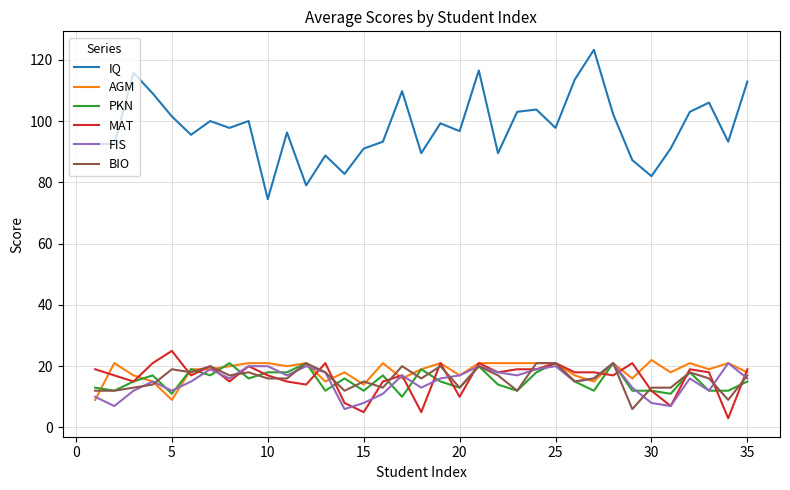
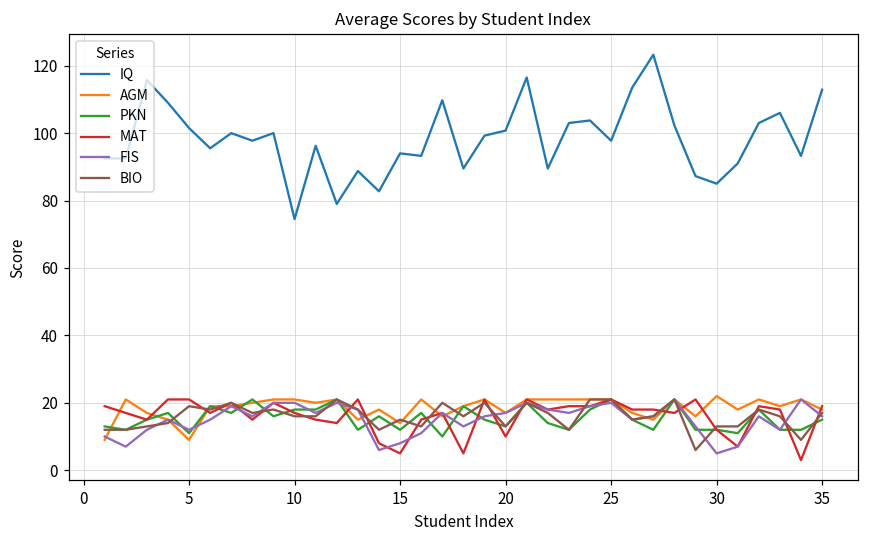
MAT, 5: 25 -> 21
IQ, 15: 91 -> 94
IQ, 20: 97 -> 101
IQ, 30: 82 -> 85
FIS, 30: 8 -> 5
